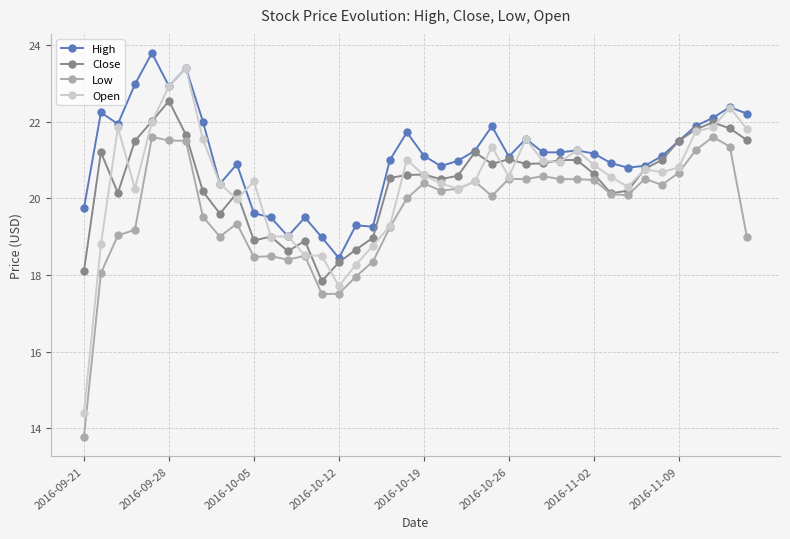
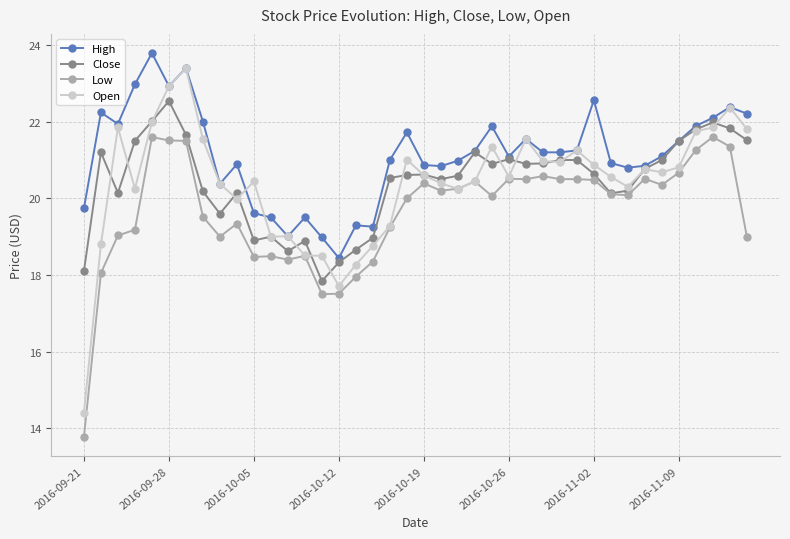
High, 2016-10-19: 21.1 -> 20.9
High, 2016-11-02: 21.2 -> 22.6
